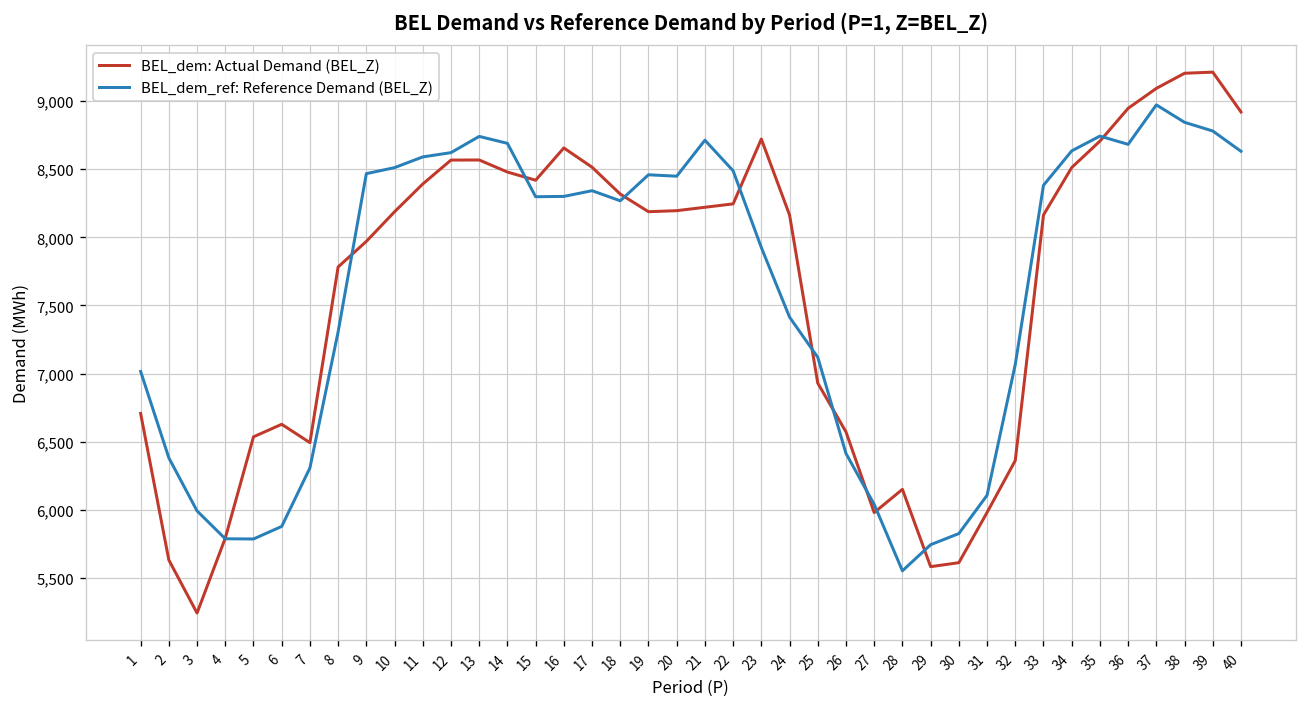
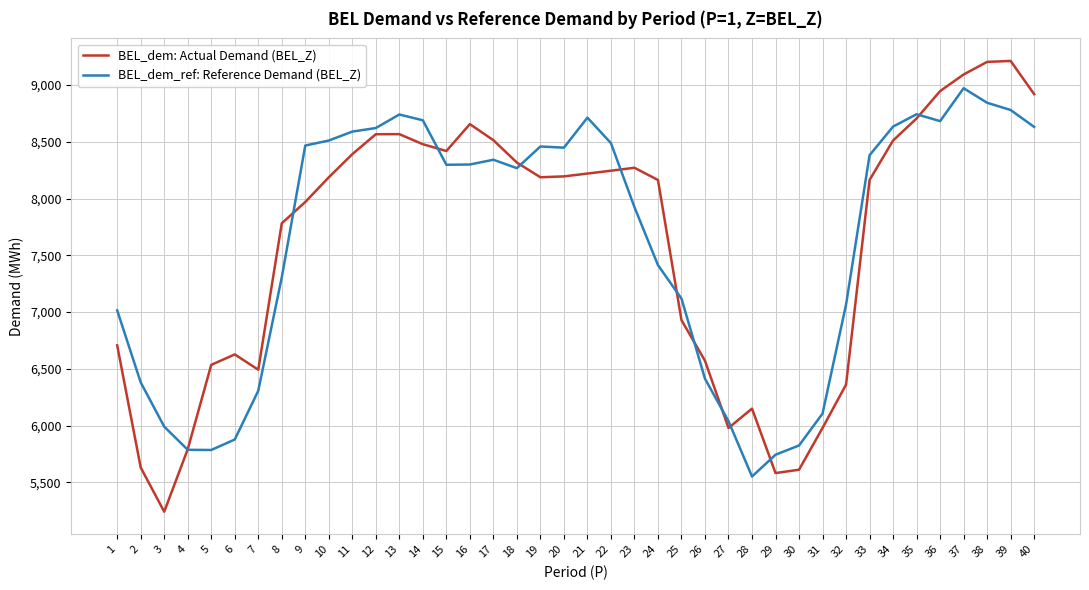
BEL_dem: Actual Demand (BEL_Z), 23: 8,720 -> 8,270
